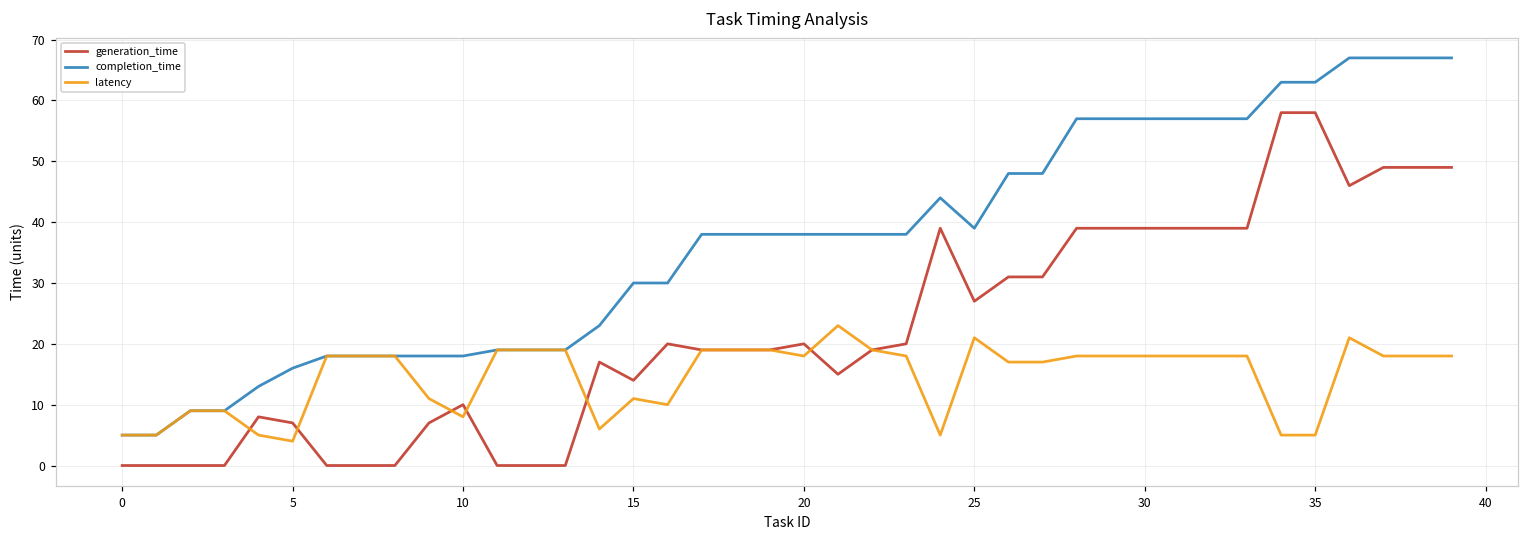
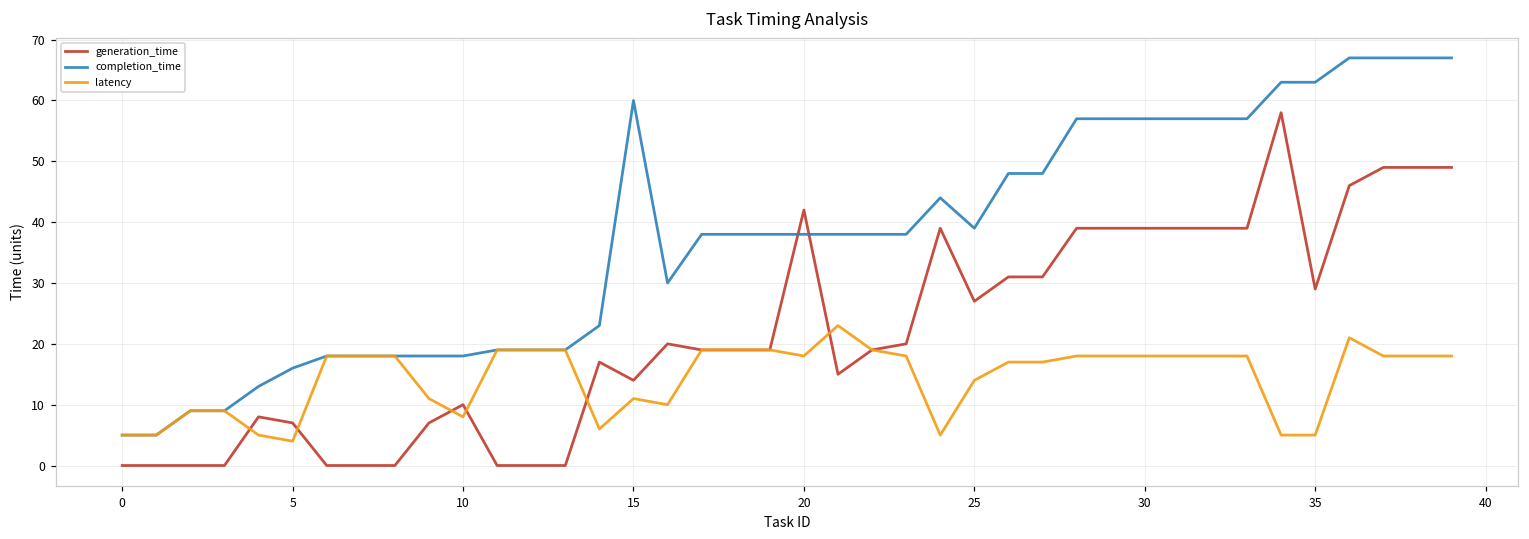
completion_time, 15: 30 -> 60
generation_time, 20: 20 -> 42
latency, 25: 21 -> 14
generation_time, 35: 58 -> 29
